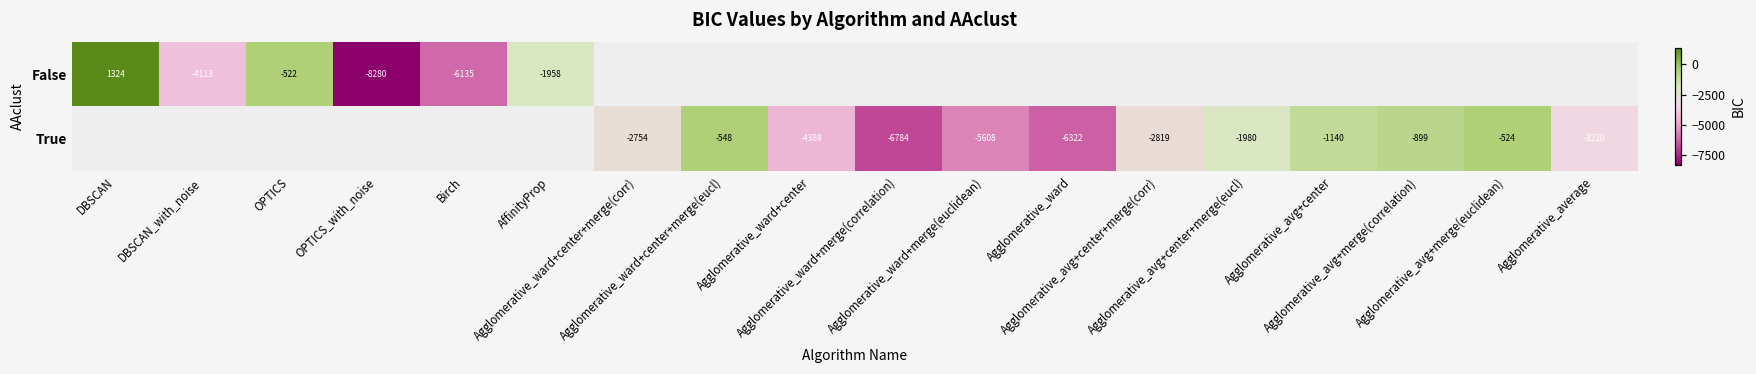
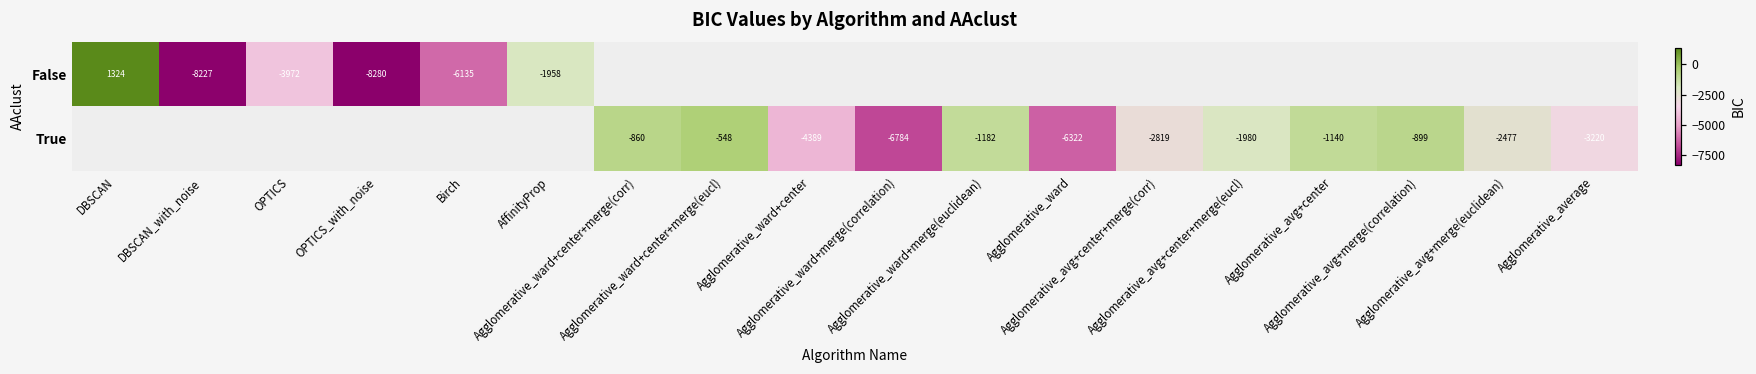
False, DBSCAN_with_noise: -4113 -> -8227
False, OPTICS: -522 -> -3972
True, Agglomerative_ward+center+merge(corr): -2754 -> -860
True, Agglomerative_ward+merge(euclidean): -5608 -> -1182
True, Agglomerative_avg+merge(euclidean): -524 -> -2477
